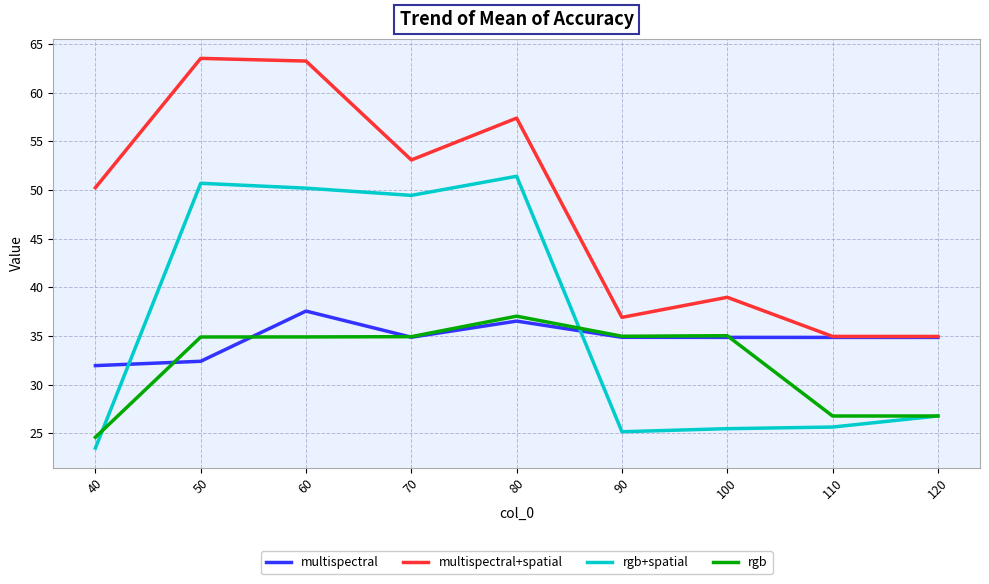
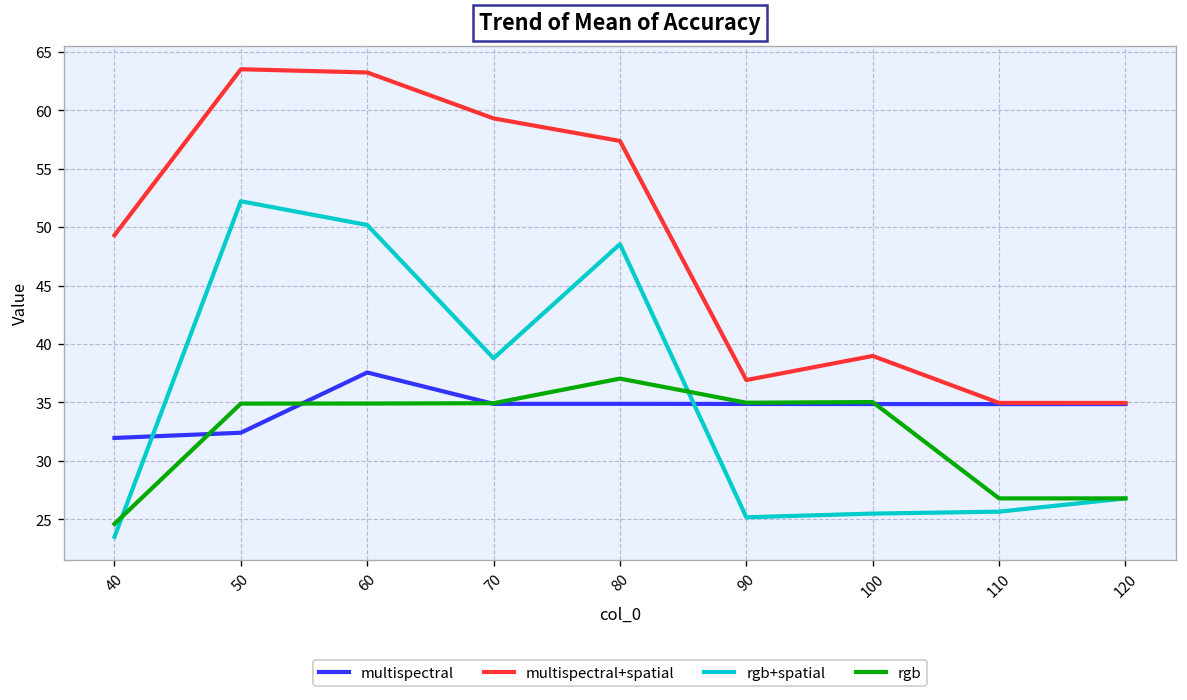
multispectral+spatial, 40: 50 -> 49
rgb+spatial, 50: 51 -> 52
multispectral+spatial, 70: 53 -> 59
rgb+spatial, 70: 49 -> 39
multispectral, 80: 37 -> 35
rgb+spatial, 80: 51 -> 49
